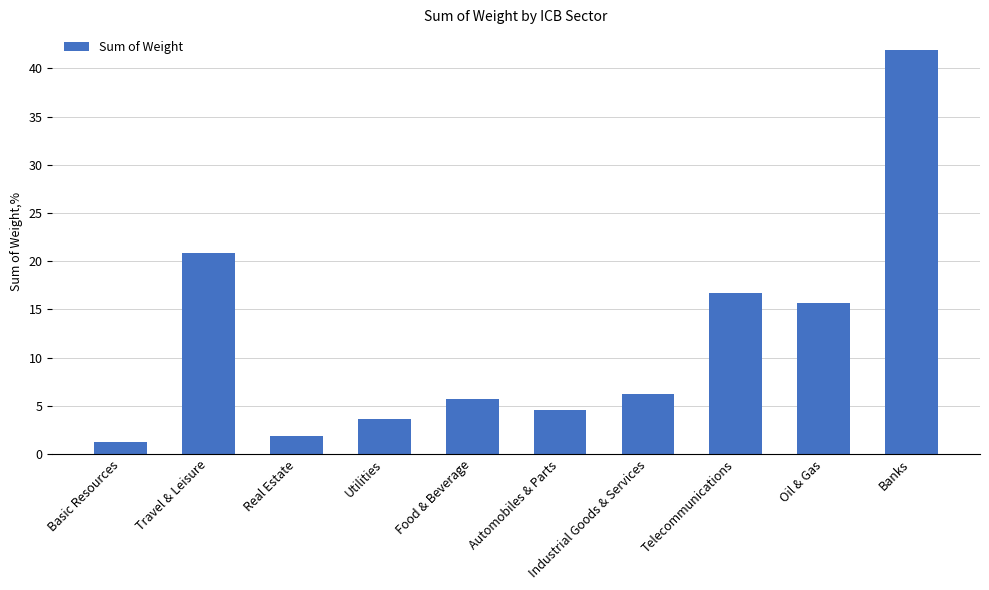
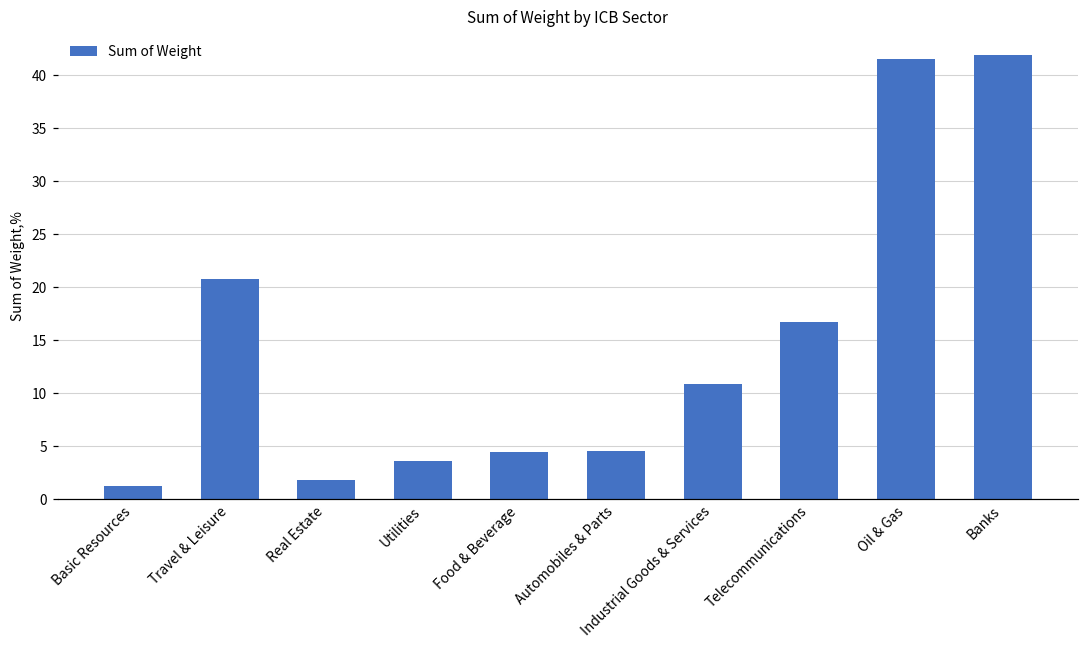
Food & Beverage: 6 -> 4
Industrial Goods & Services: 6 -> 11
Oil & Gas: 16 -> 41
